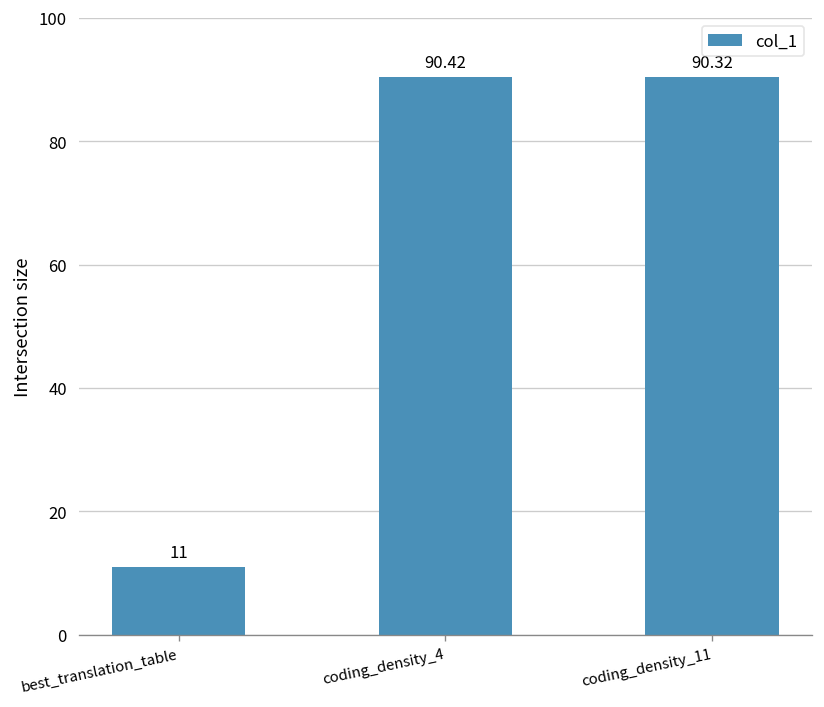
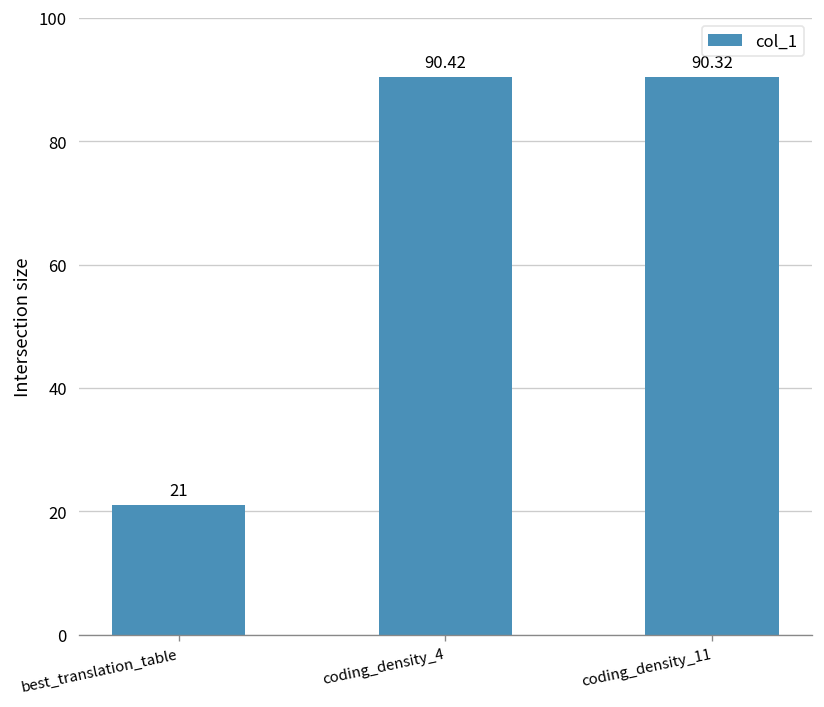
best_translation_table: 11 -> 21
